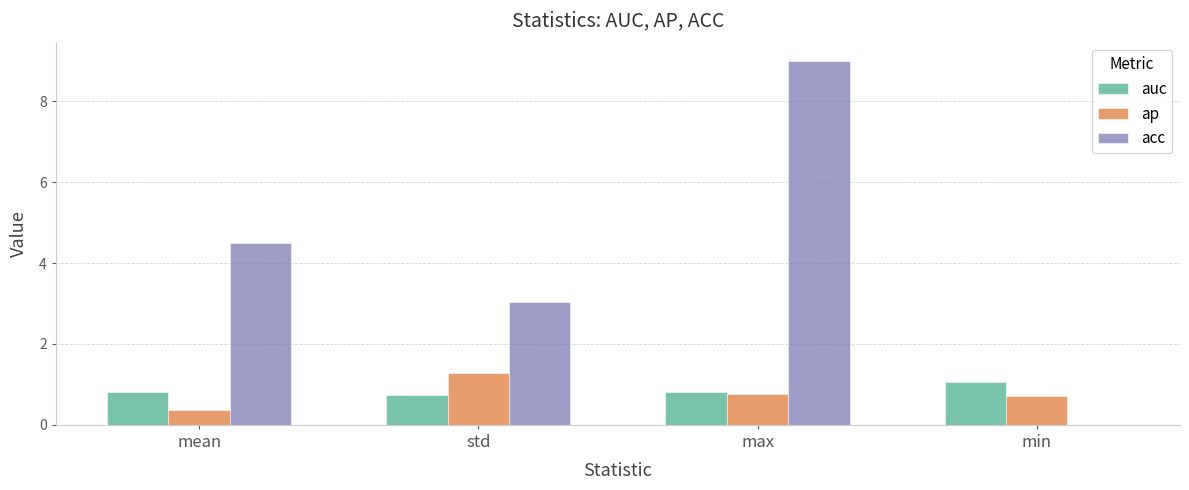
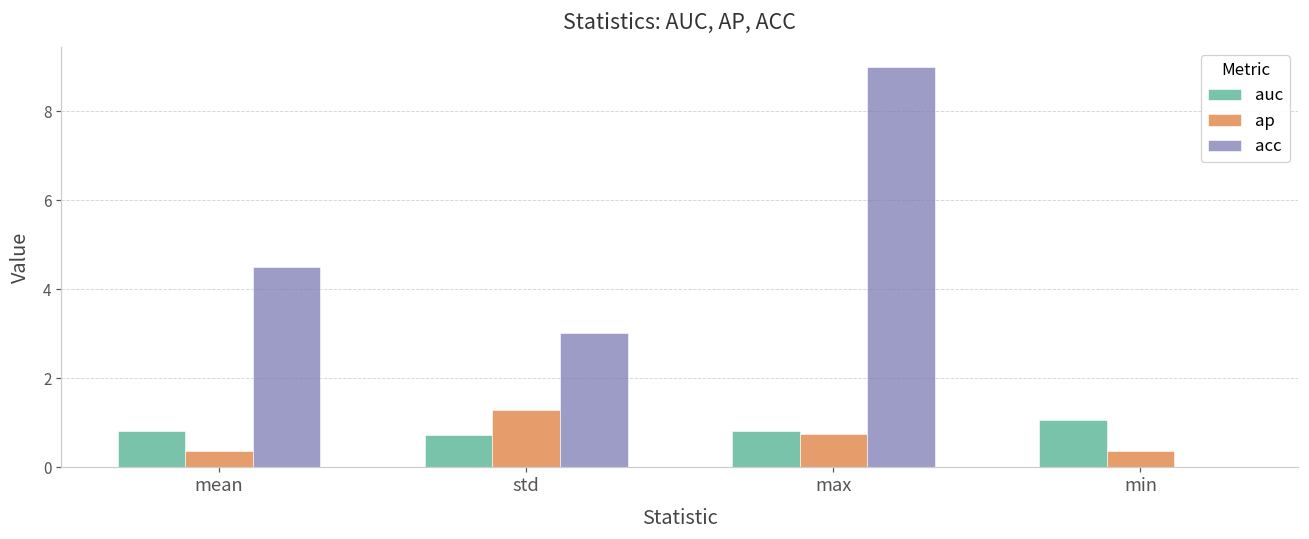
ap, min: 0.7 -> 0.4
